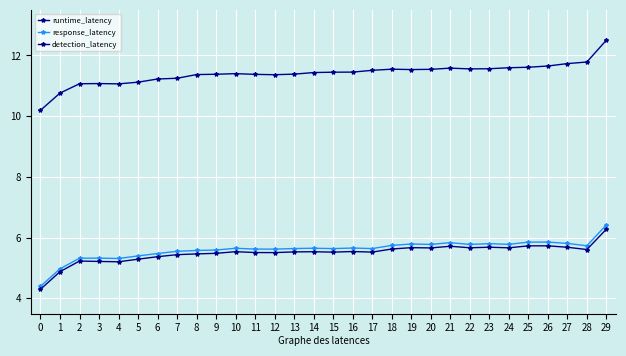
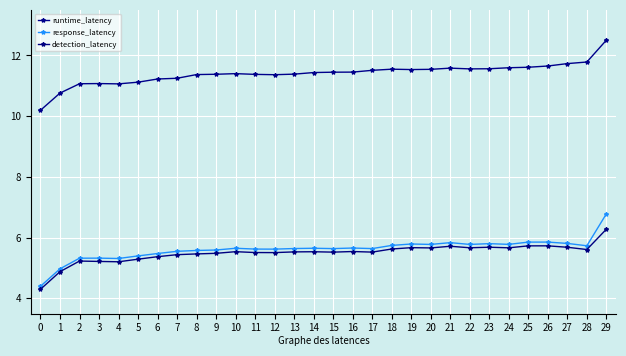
response_latency, 29: 6.4 -> 6.8
